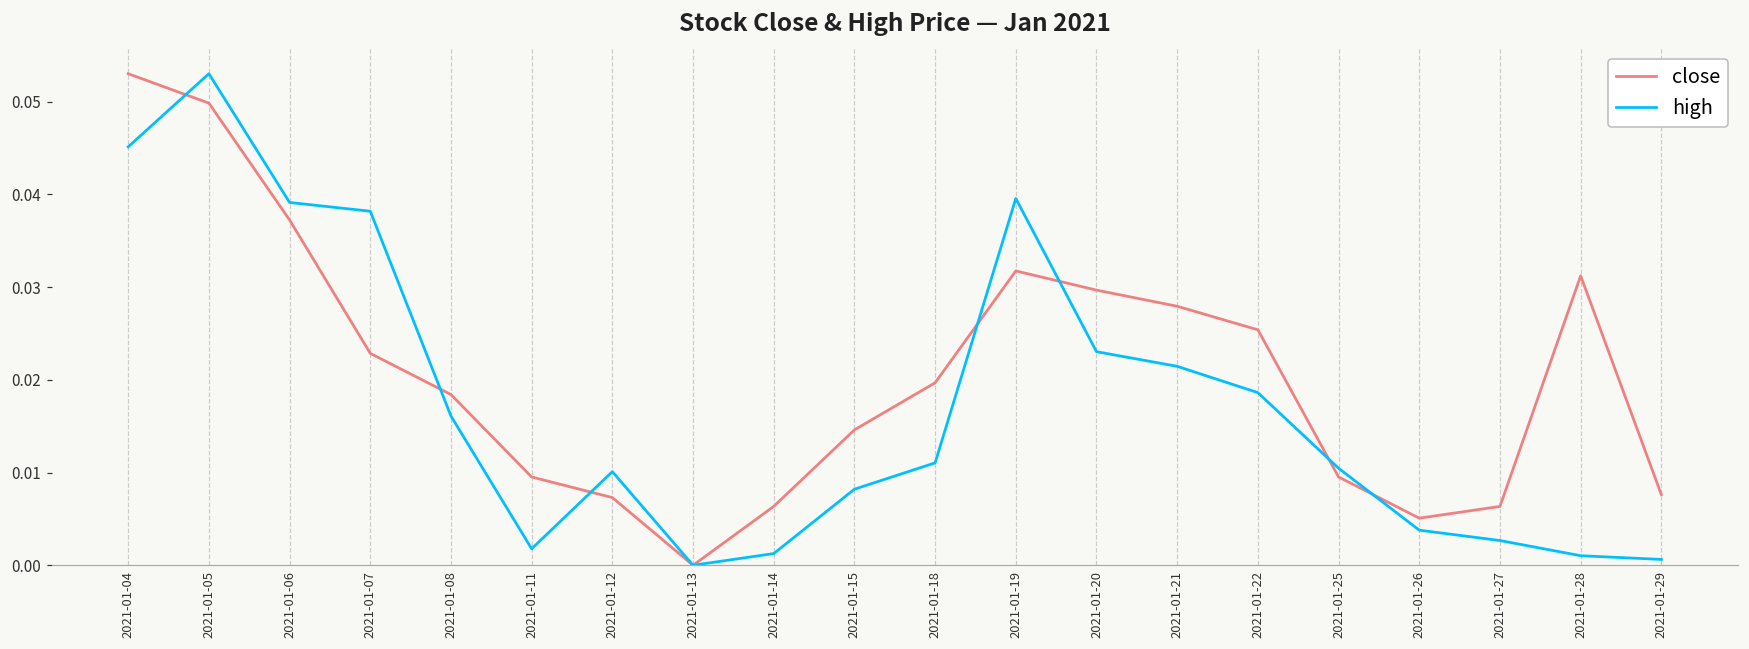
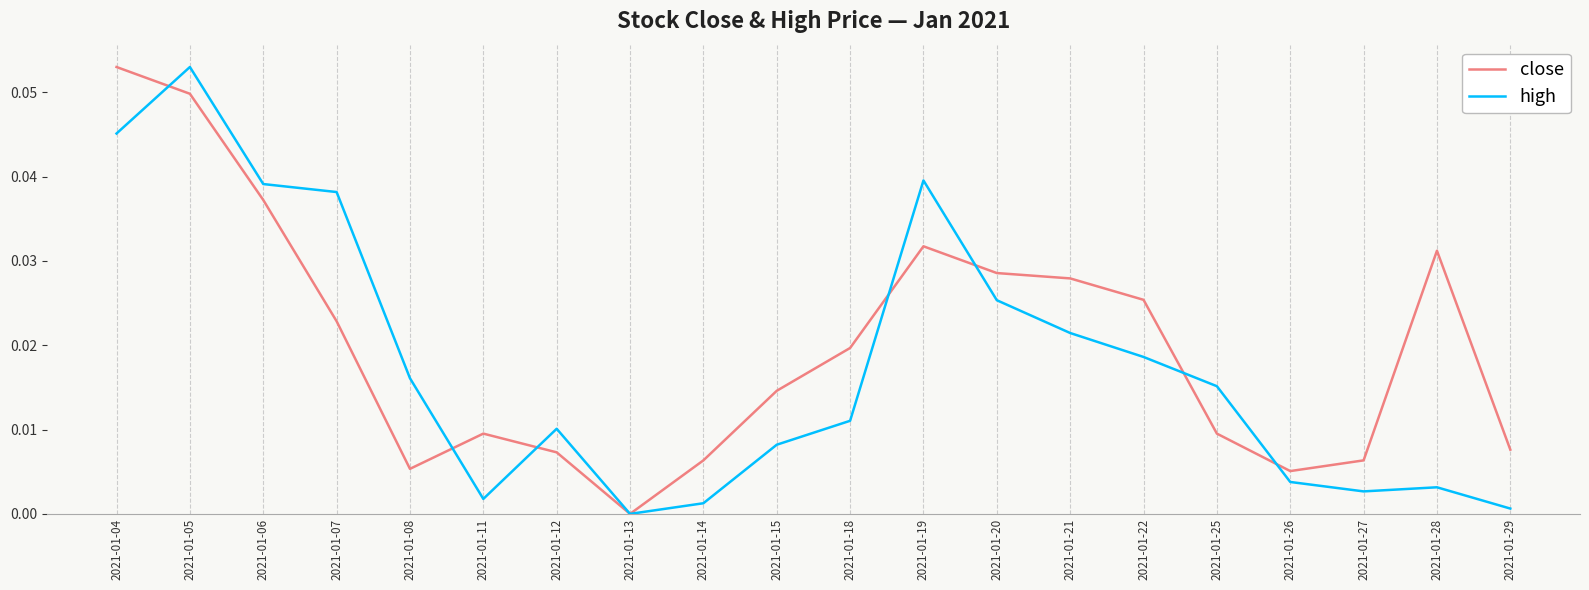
close, 2021-01-08: 0.018 -> 0.005
close, 2021-01-20: 0.030 -> 0.029
high, 2021-01-20: 0.023 -> 0.025
high, 2021-01-25: 0.010 -> 0.015
high, 2021-01-28: 0.001 -> 0.003
